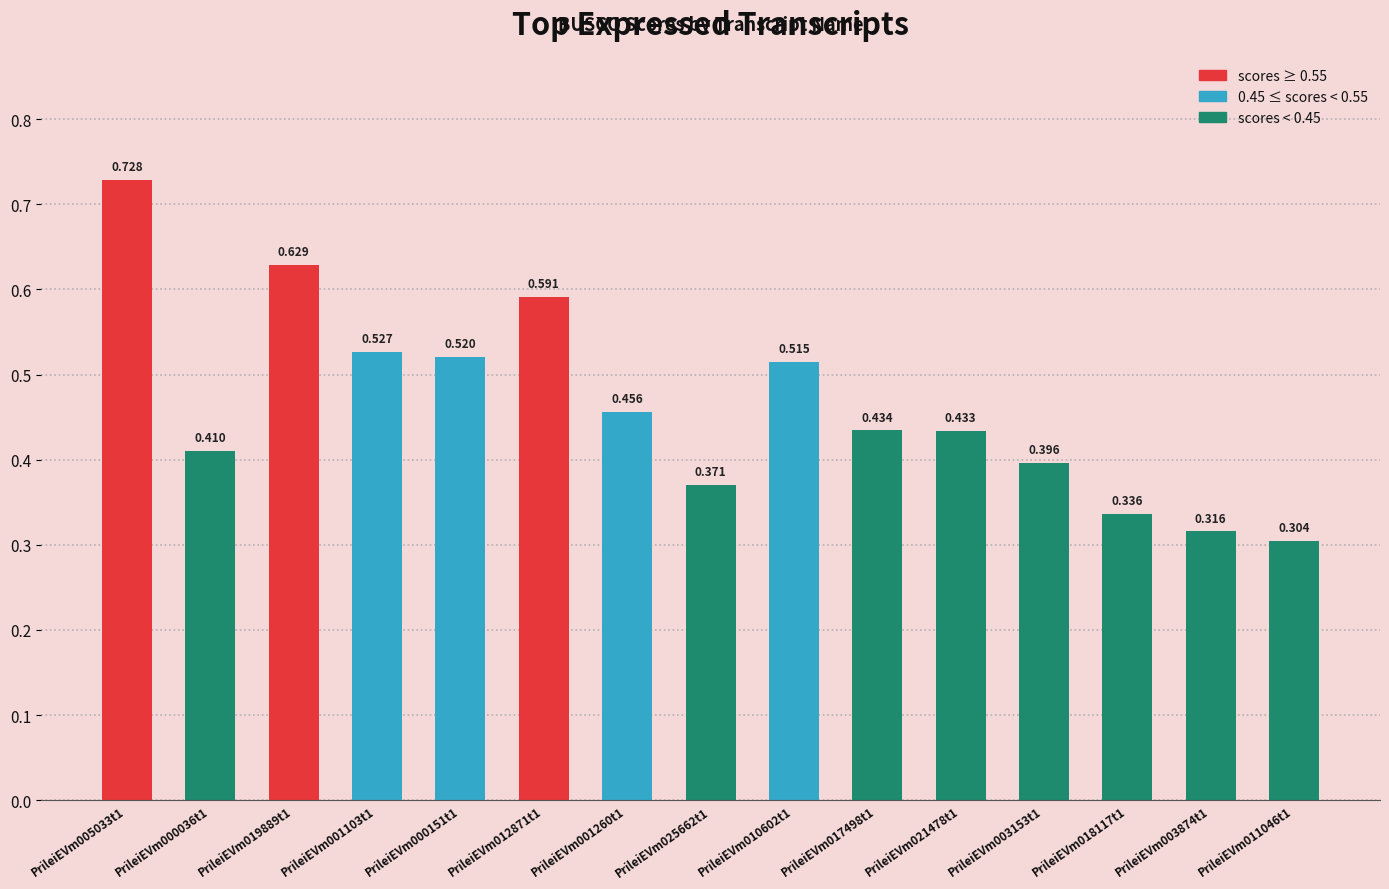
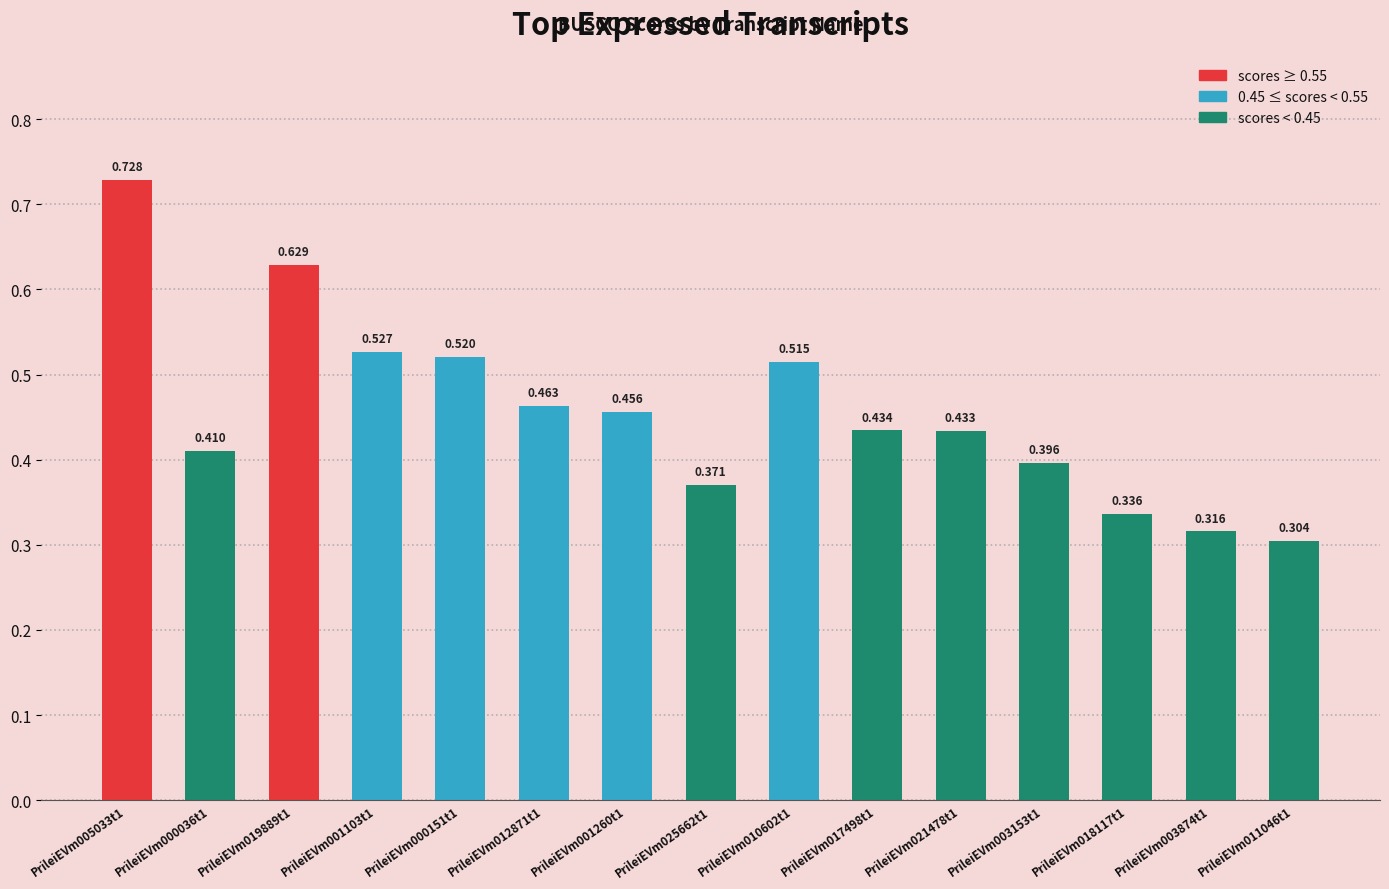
PrileiEVm012871t1: 0.591 -> 0.463
